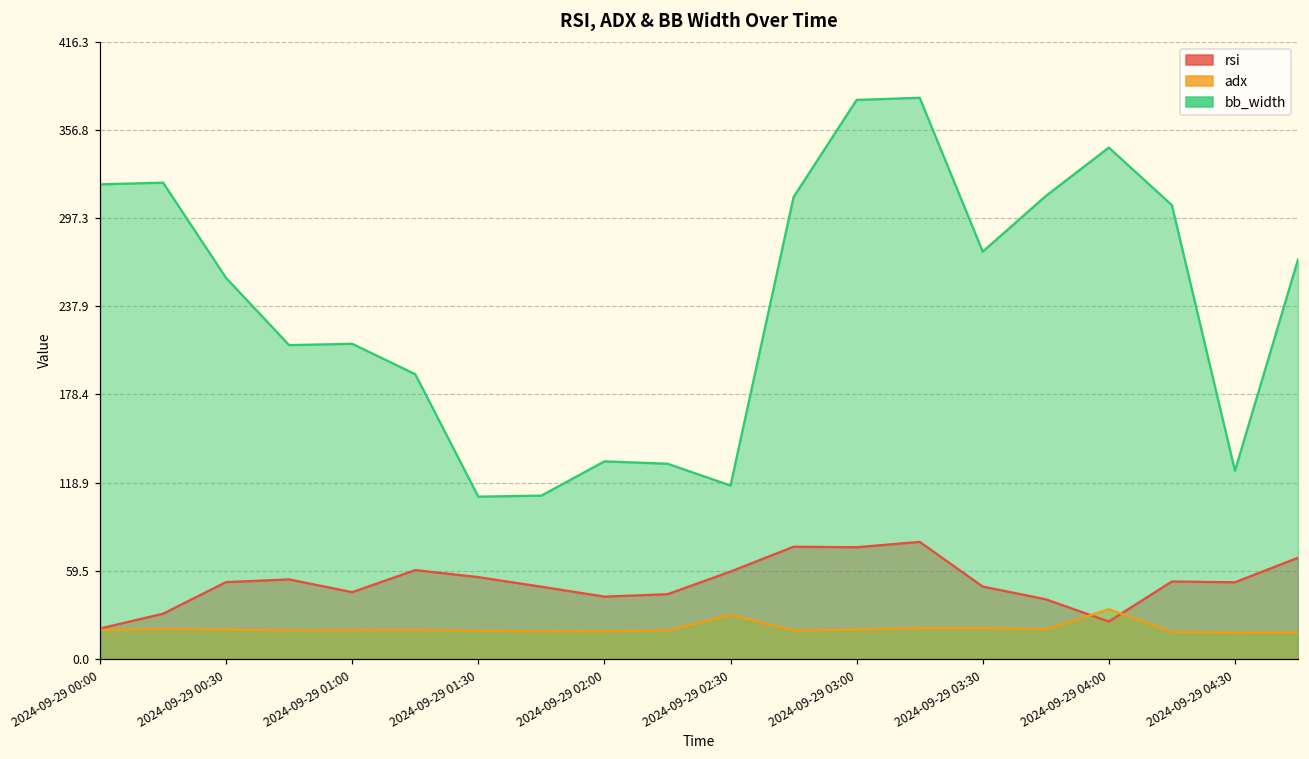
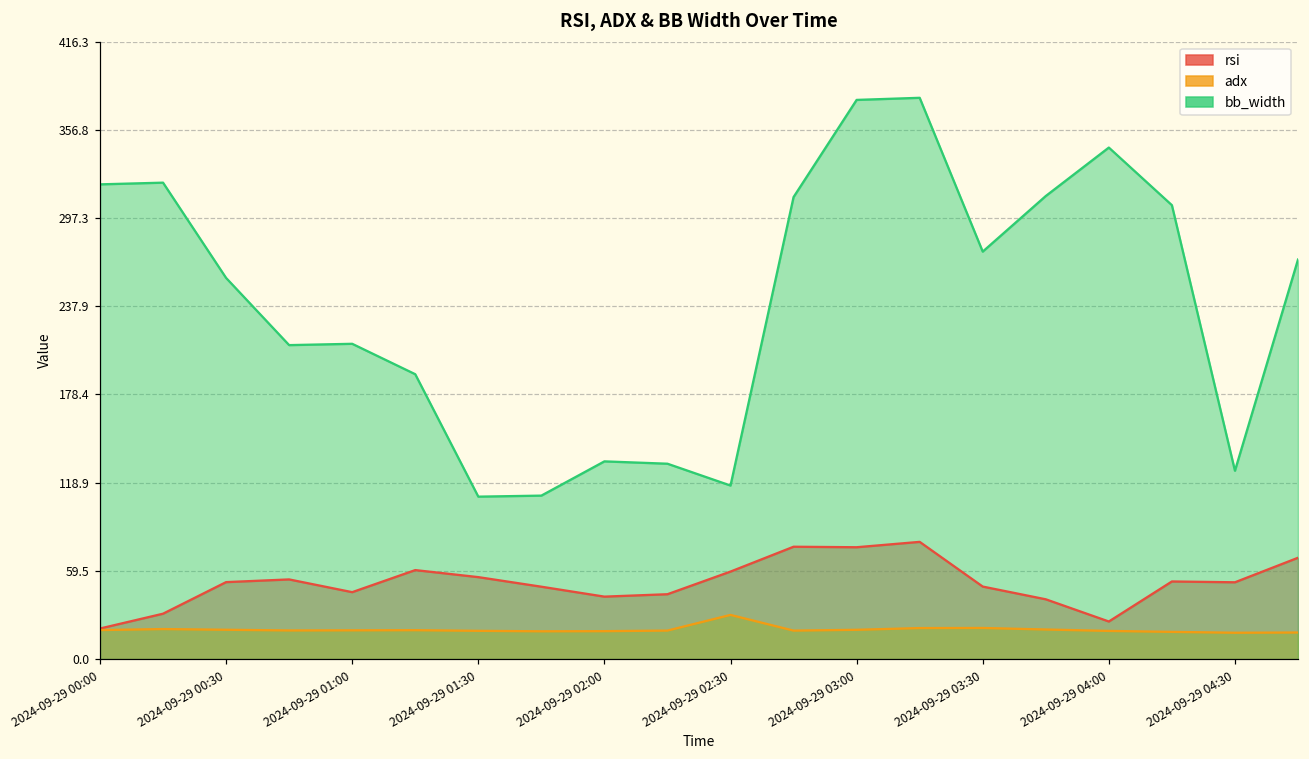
adx, 2024-09-29 04:00: 34 -> 19
